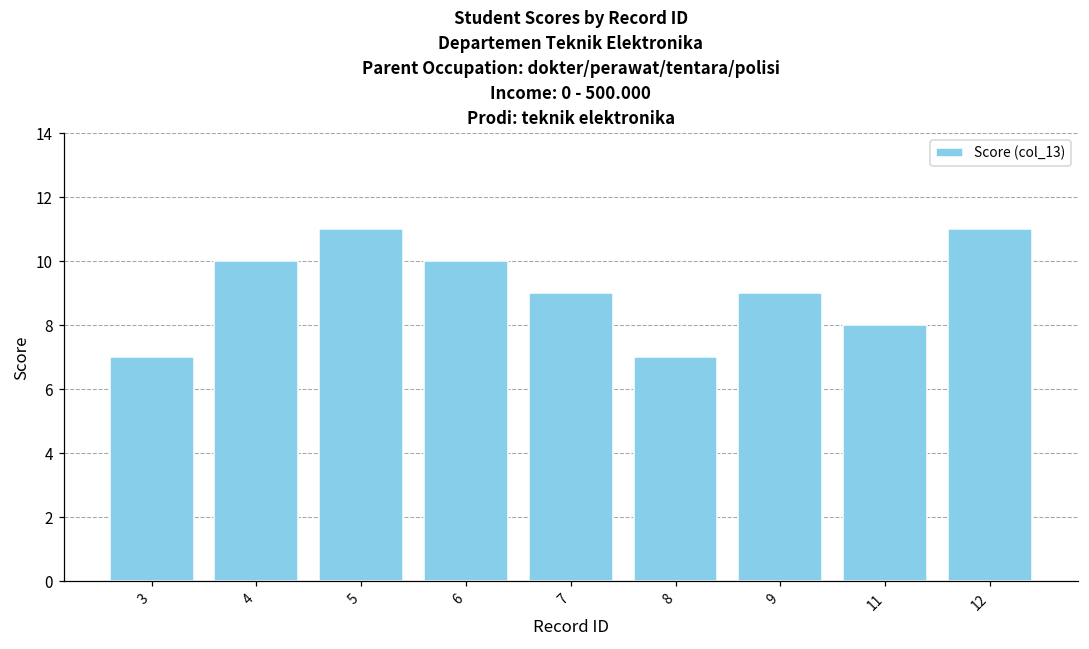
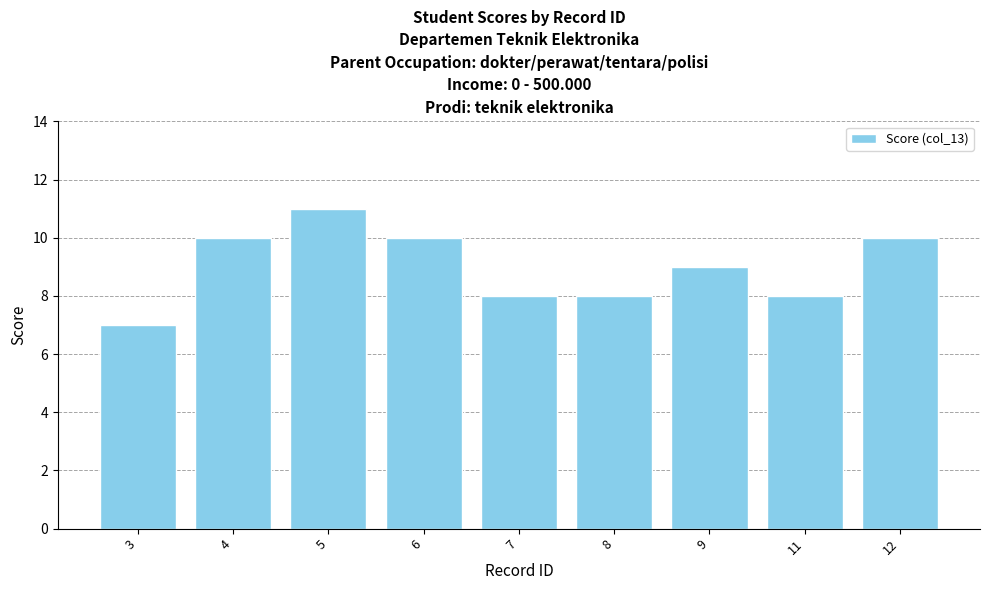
7: 9 -> 8
8: 7 -> 8
12: 11 -> 10
